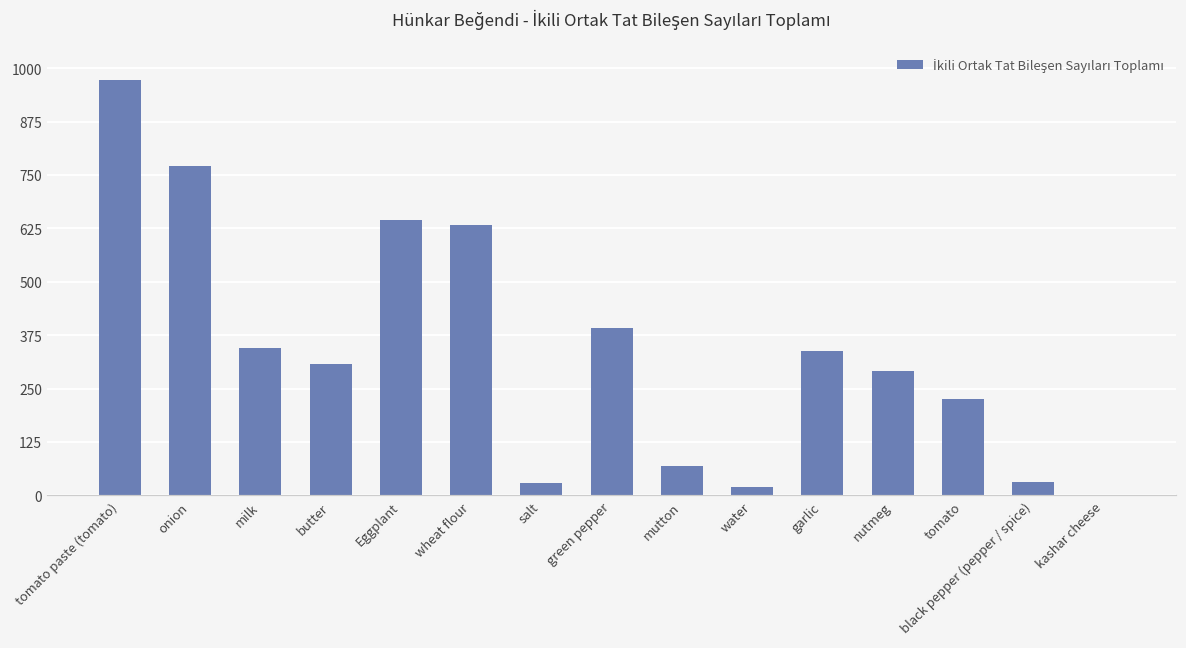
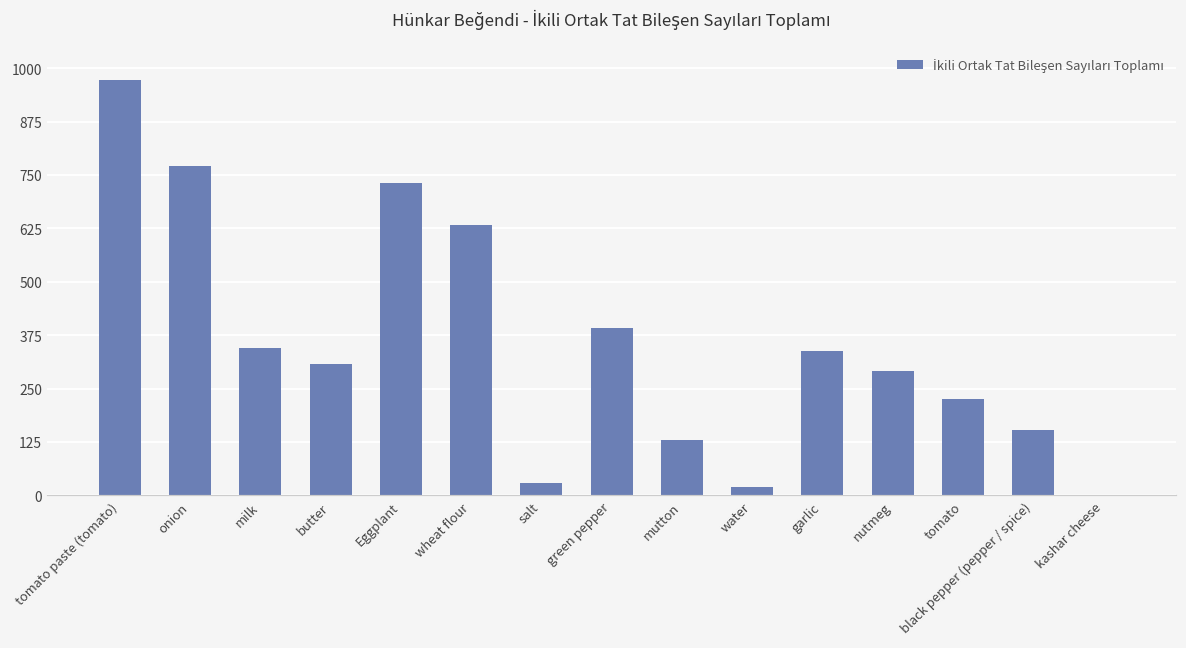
Eggplant: 650 -> 730
mutton: 70 -> 130
black pepper (pepper / spice): 30 -> 150
